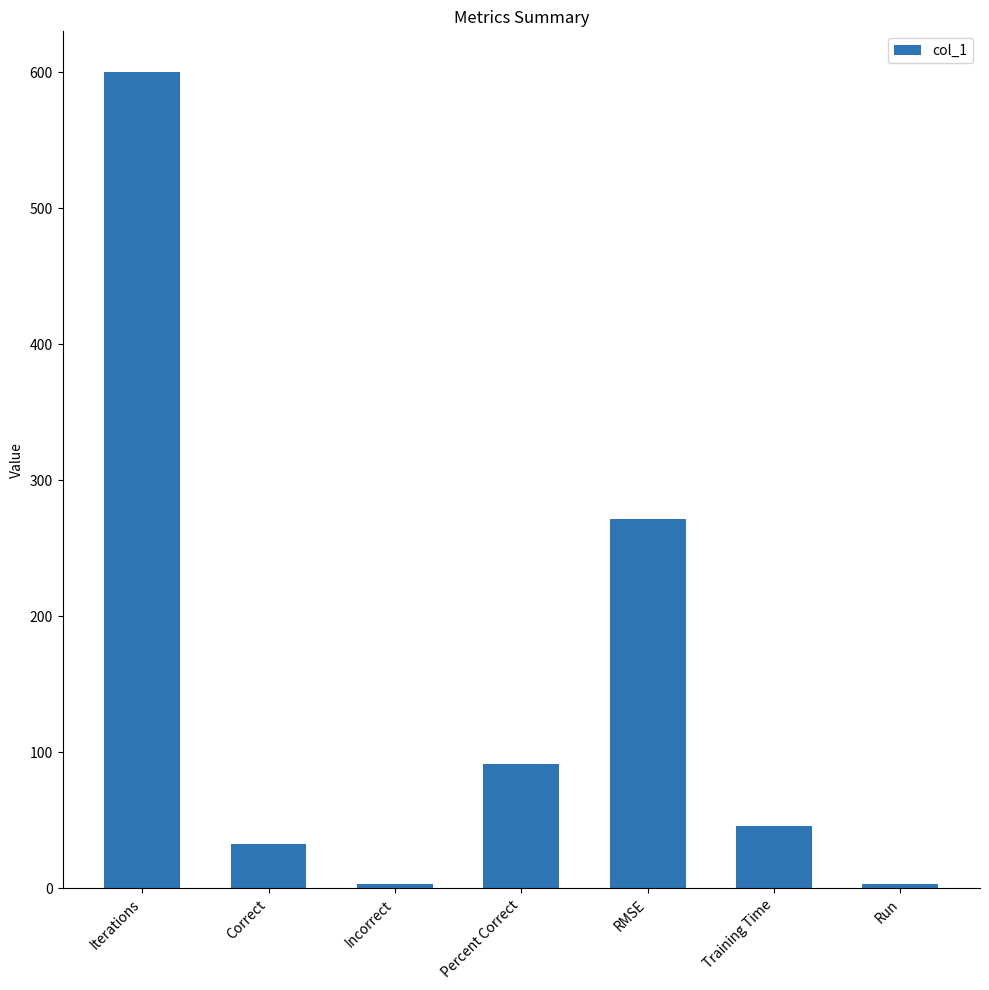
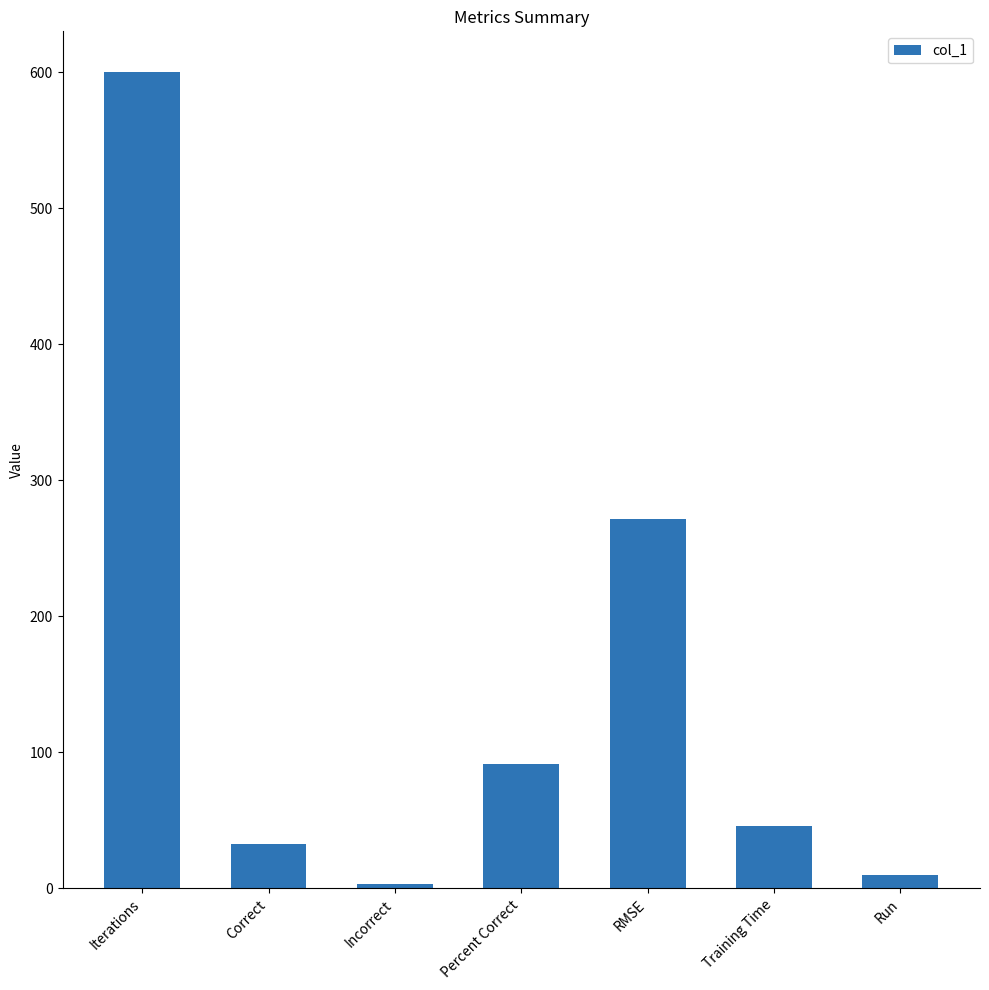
Run: 3 -> 10
